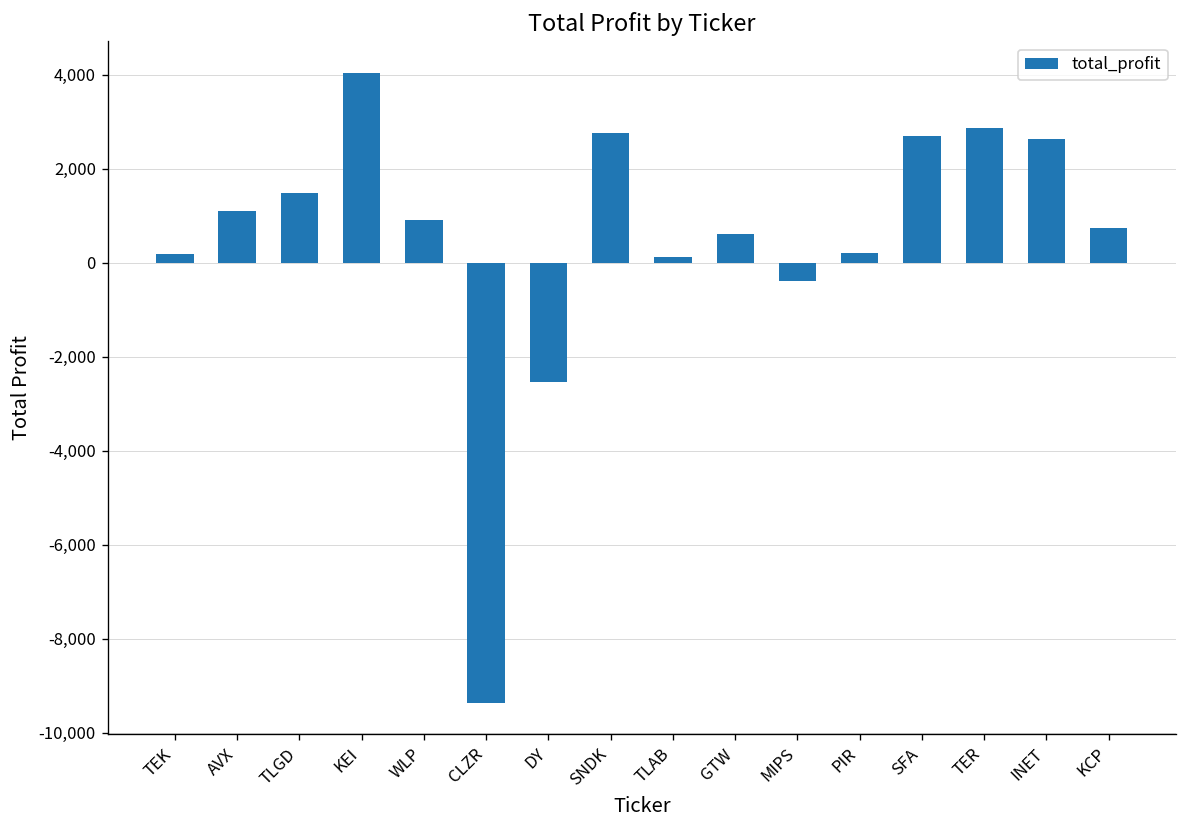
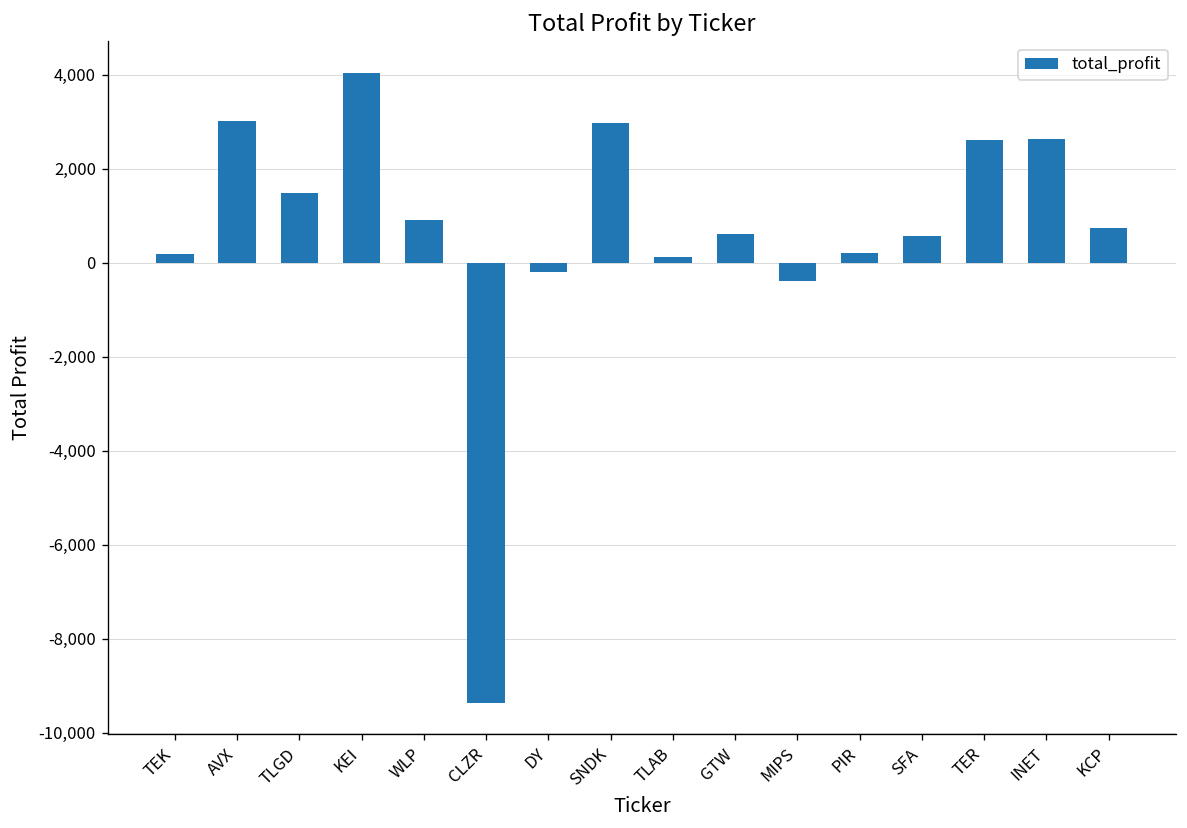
AVX: 1,100 -> 3,000
DY: -2,500 -> -200
SNDK: 2,800 -> 3,000
SFA: 2,700 -> 600
TER: 2,900 -> 2,600
